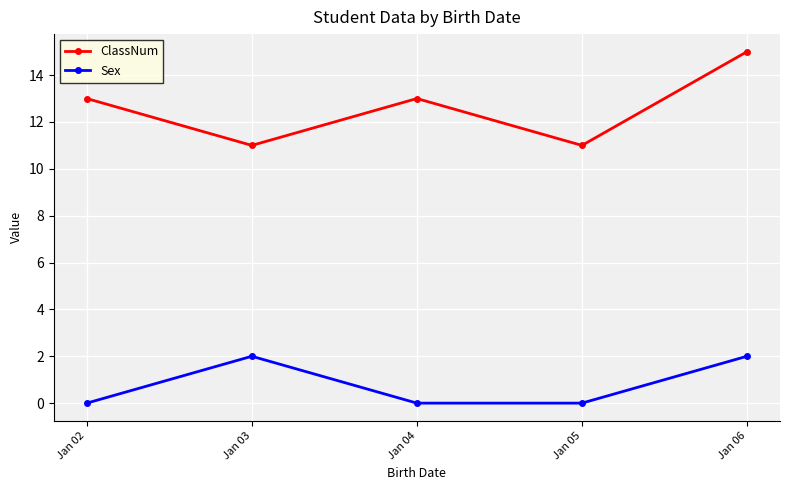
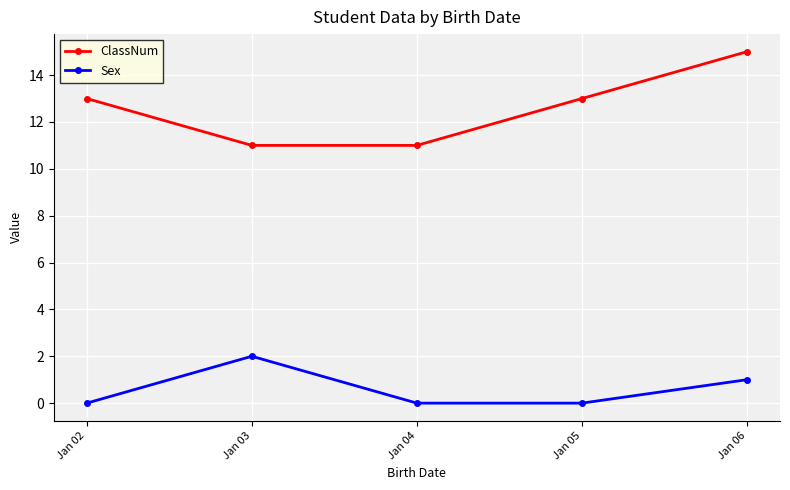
ClassNum, Jan 04: 13 -> 11
ClassNum, Jan 05: 11 -> 13
Sex, Jan 06: 2 -> 1
